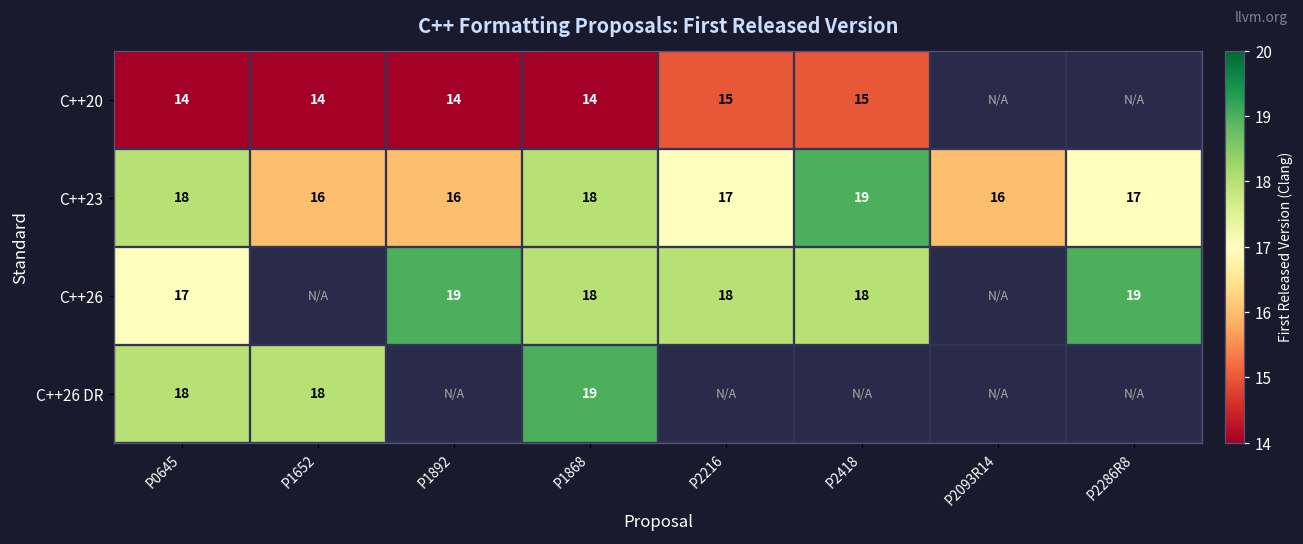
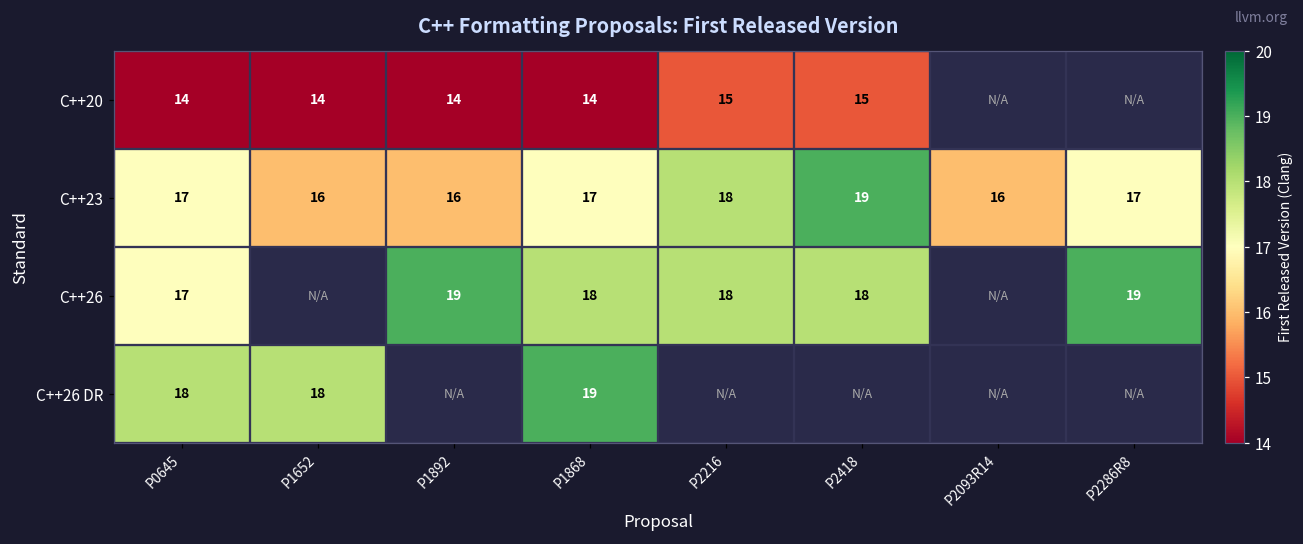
C++23, P0645: 18 -> 17
C++23, P1868: 18 -> 17
C++23, P2216: 17 -> 18
